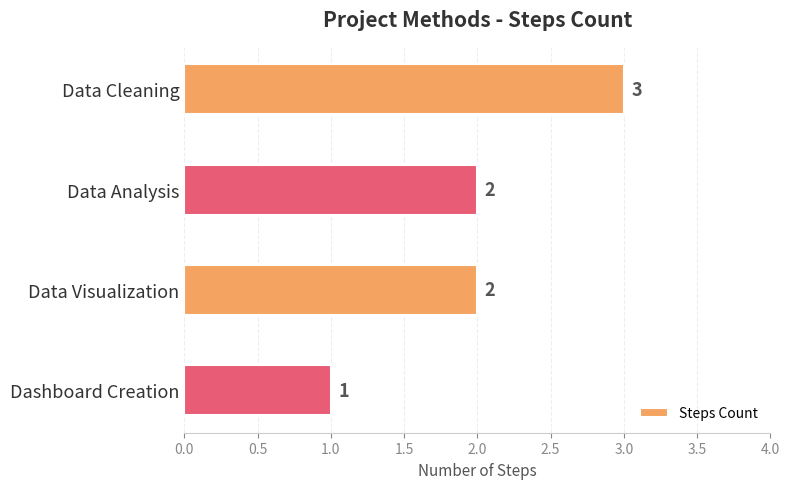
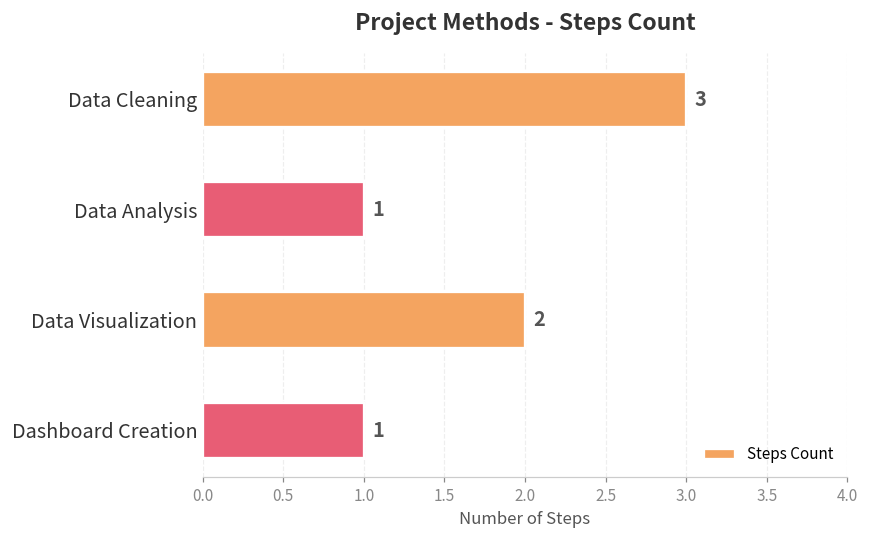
Data Analysis: 2 -> 1
